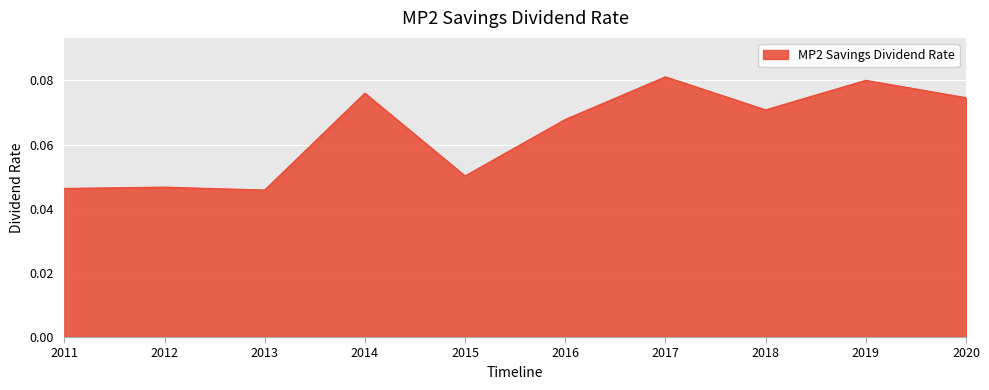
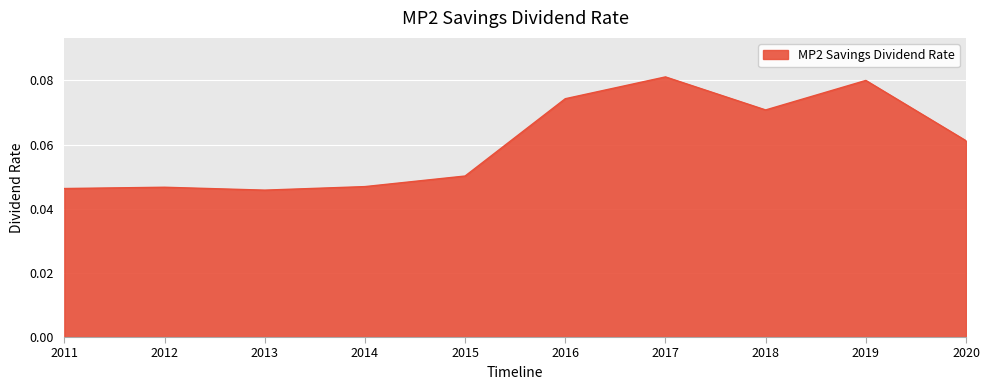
2014: 0.076 -> 0.047
2016: 0.068 -> 0.074
2020: 0.075 -> 0.061
